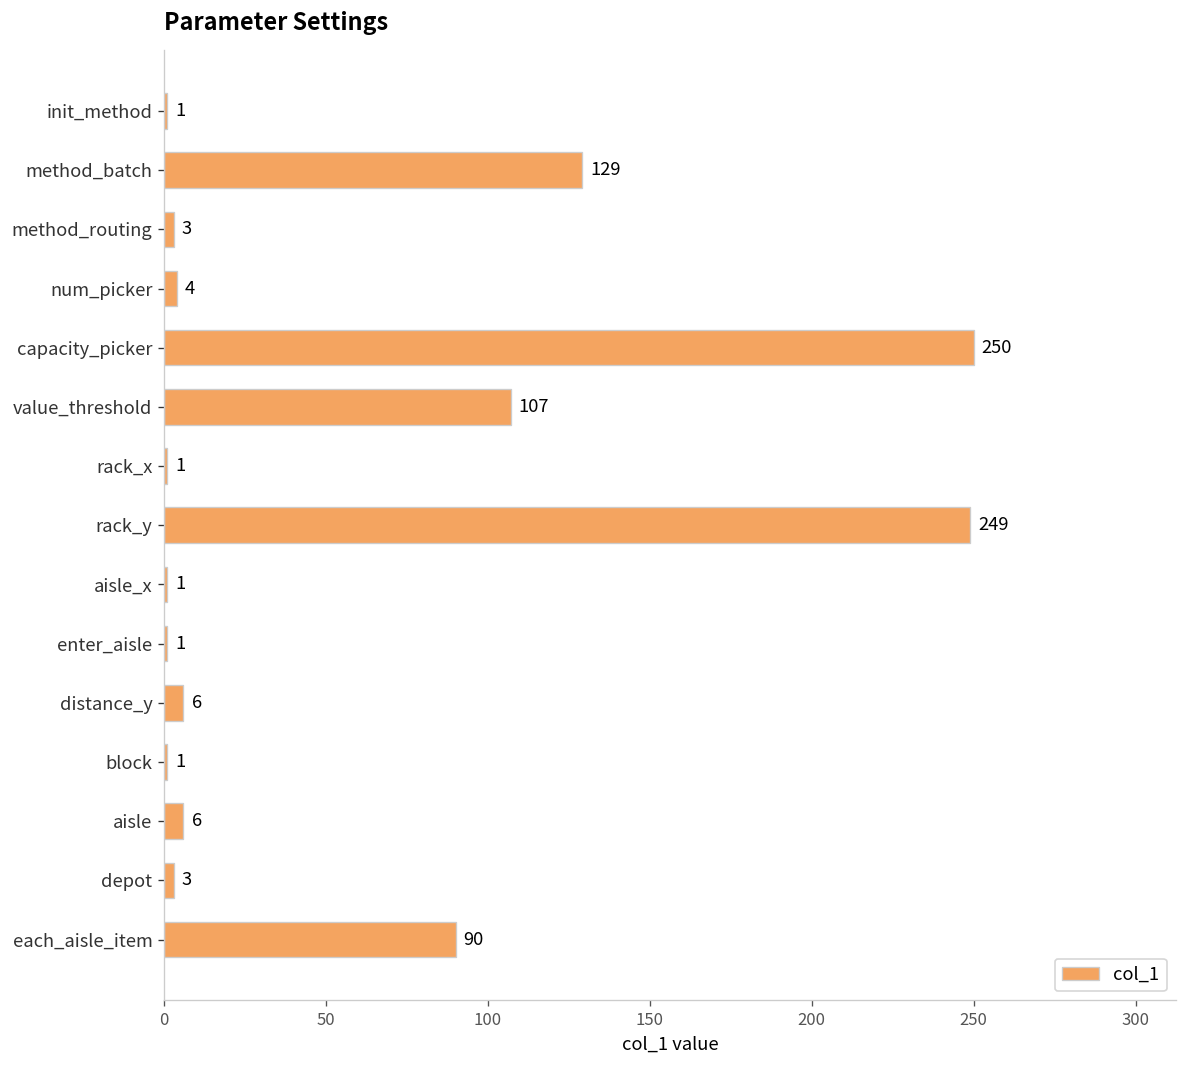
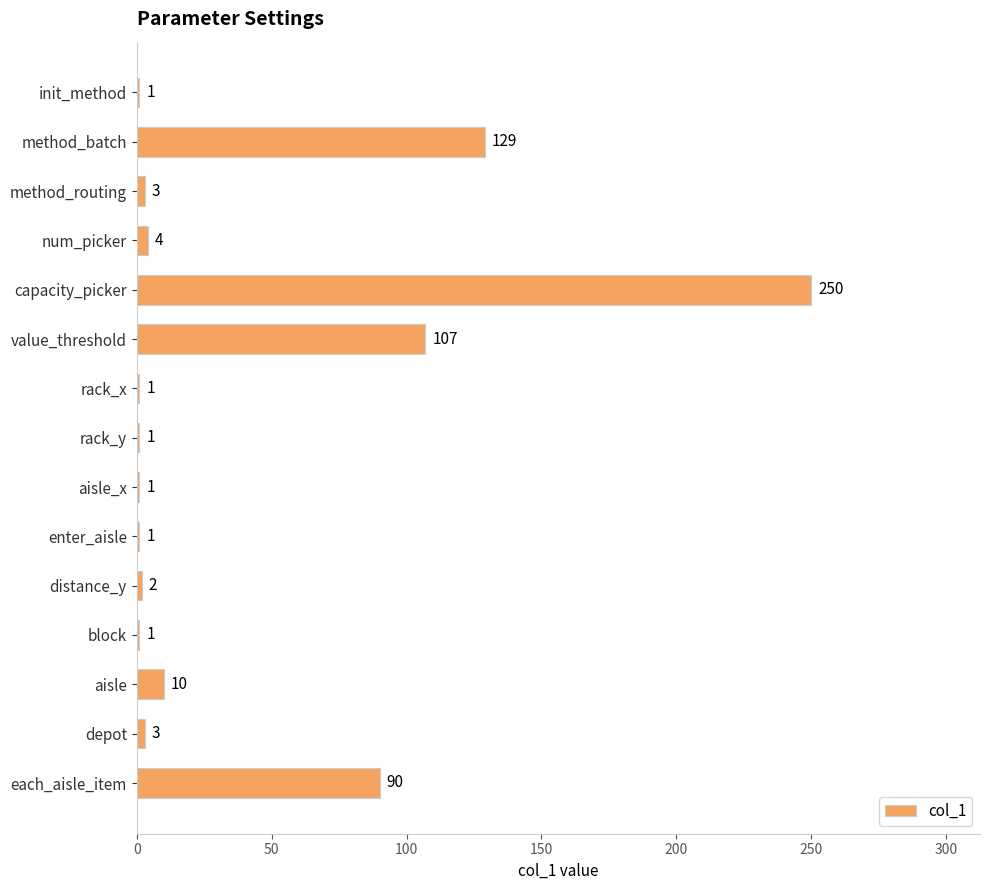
rack_y: 249 -> 1
distance_y: 6 -> 2
aisle: 6 -> 10
